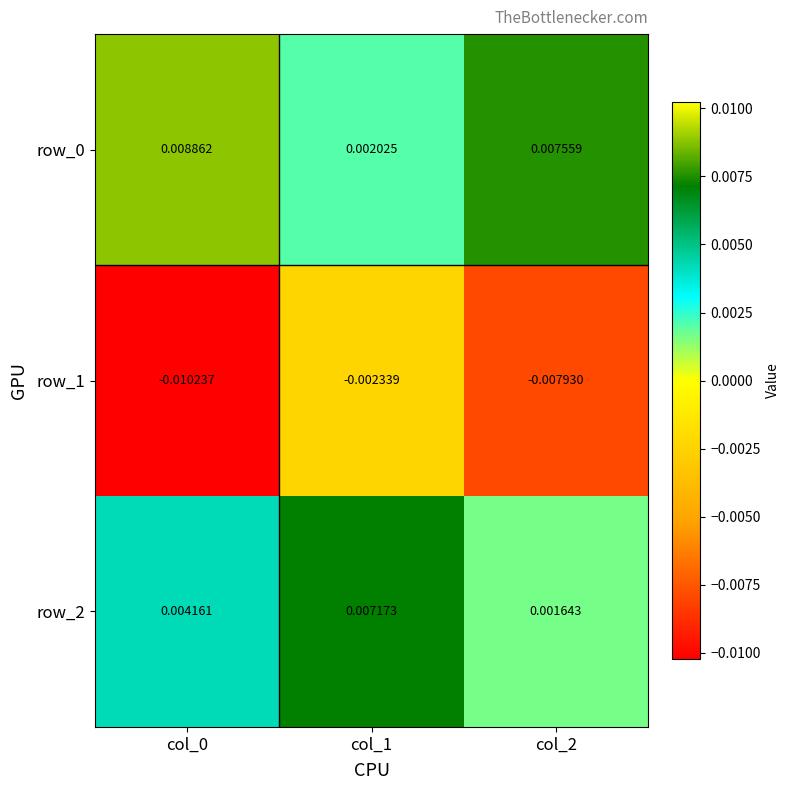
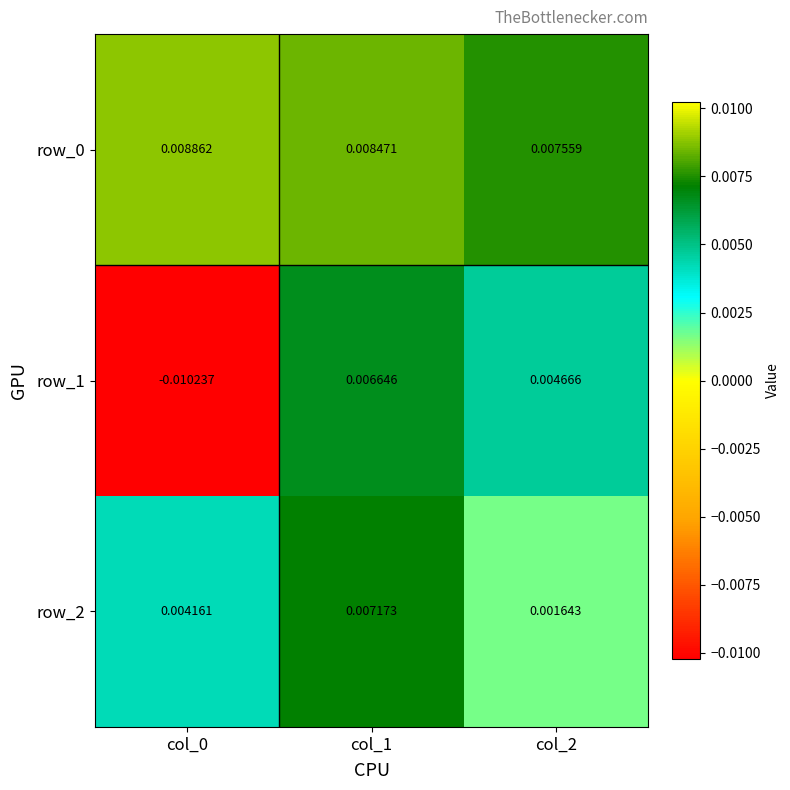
row_0, col_1: 0.002025 -> 0.008471
row_1, col_1: -0.002339 -> 0.006646
row_1, col_2: -0.007930 -> 0.004666
